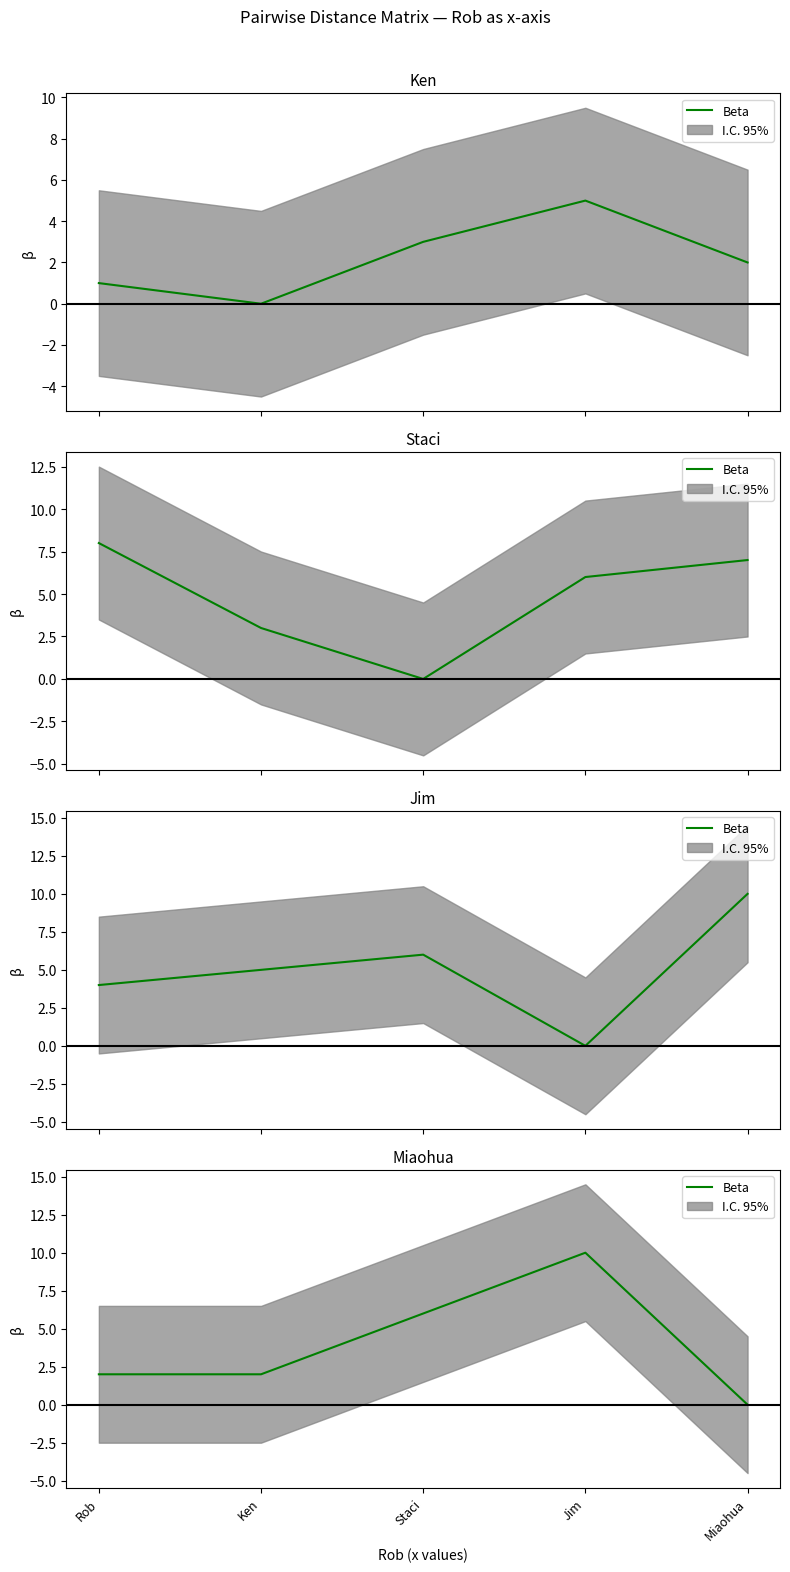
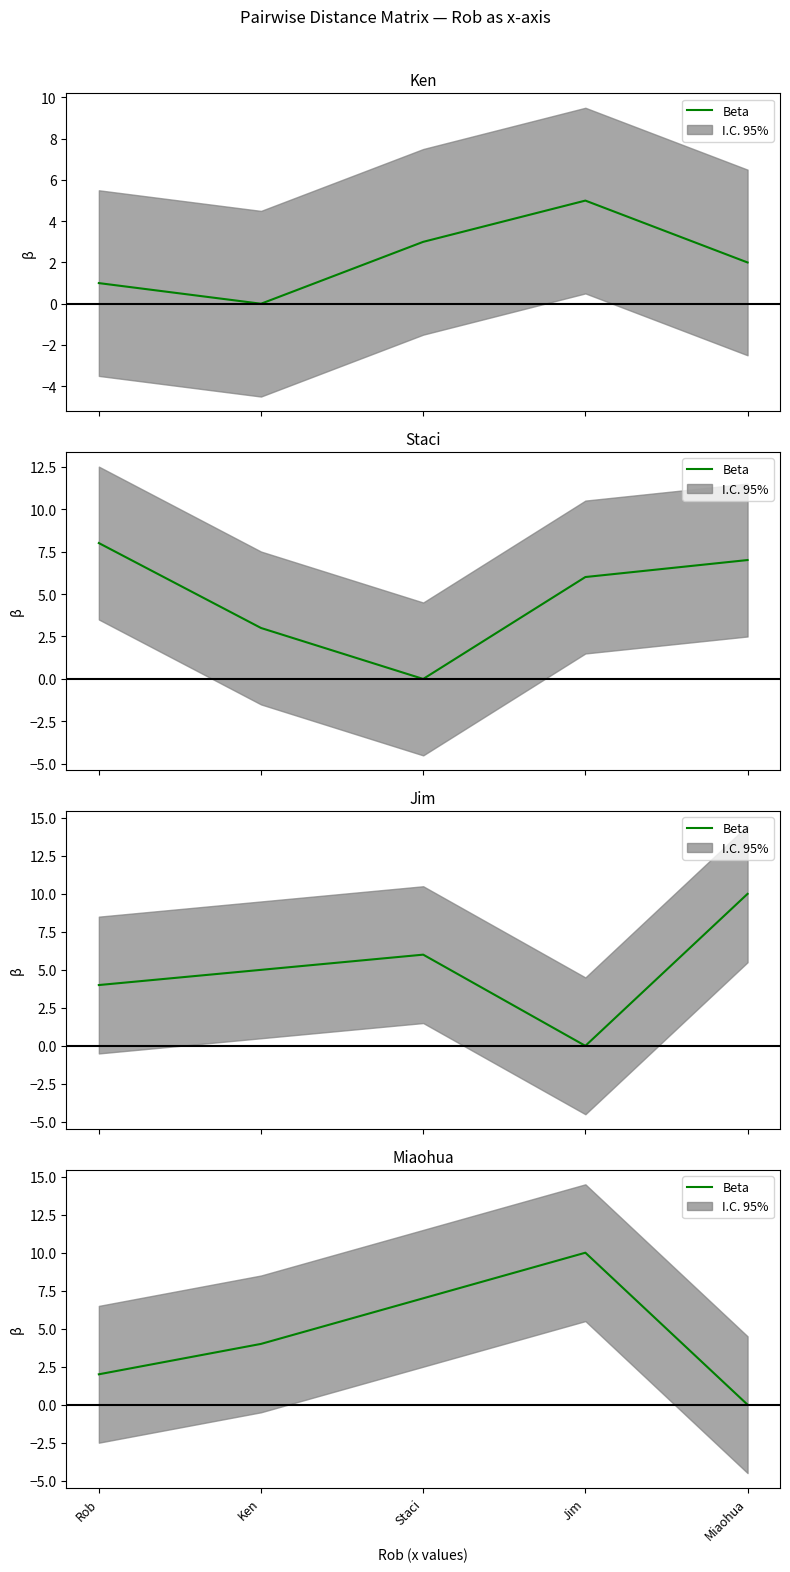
Miaohua, Beta, Ken: 2 -> 4
Miaohua, Beta, Staci: 6 -> 7
